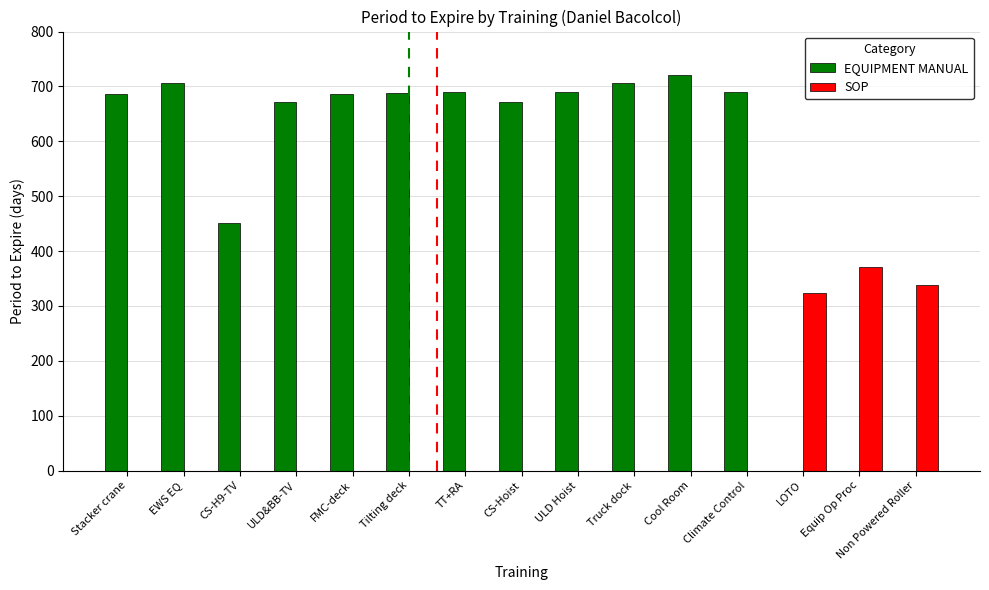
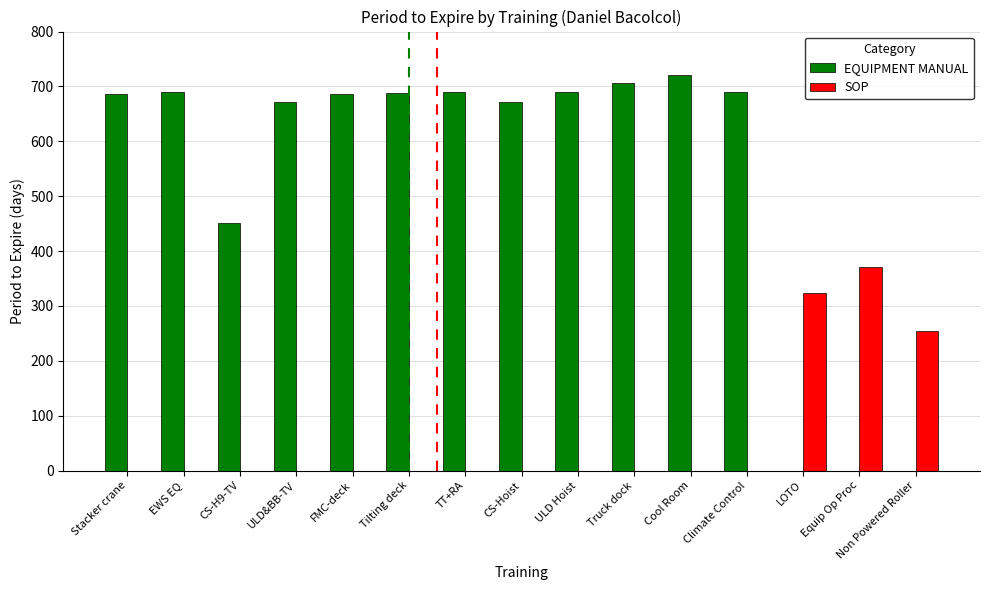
EQUIPMENT MANUAL, EWS EQ: 710 -> 690
SOP, Non Powered Roller: 340 -> 250
